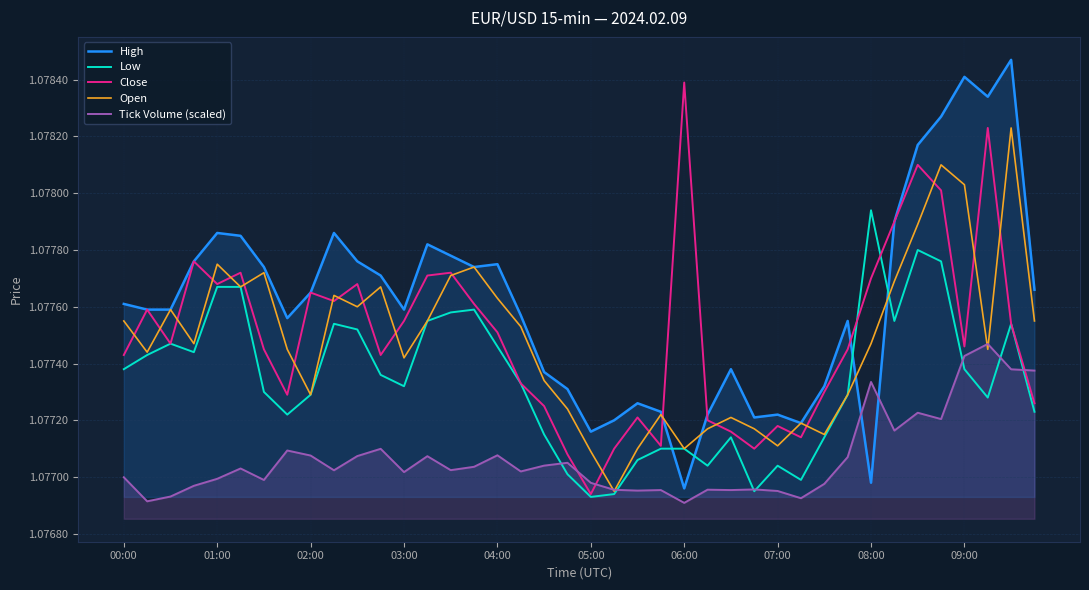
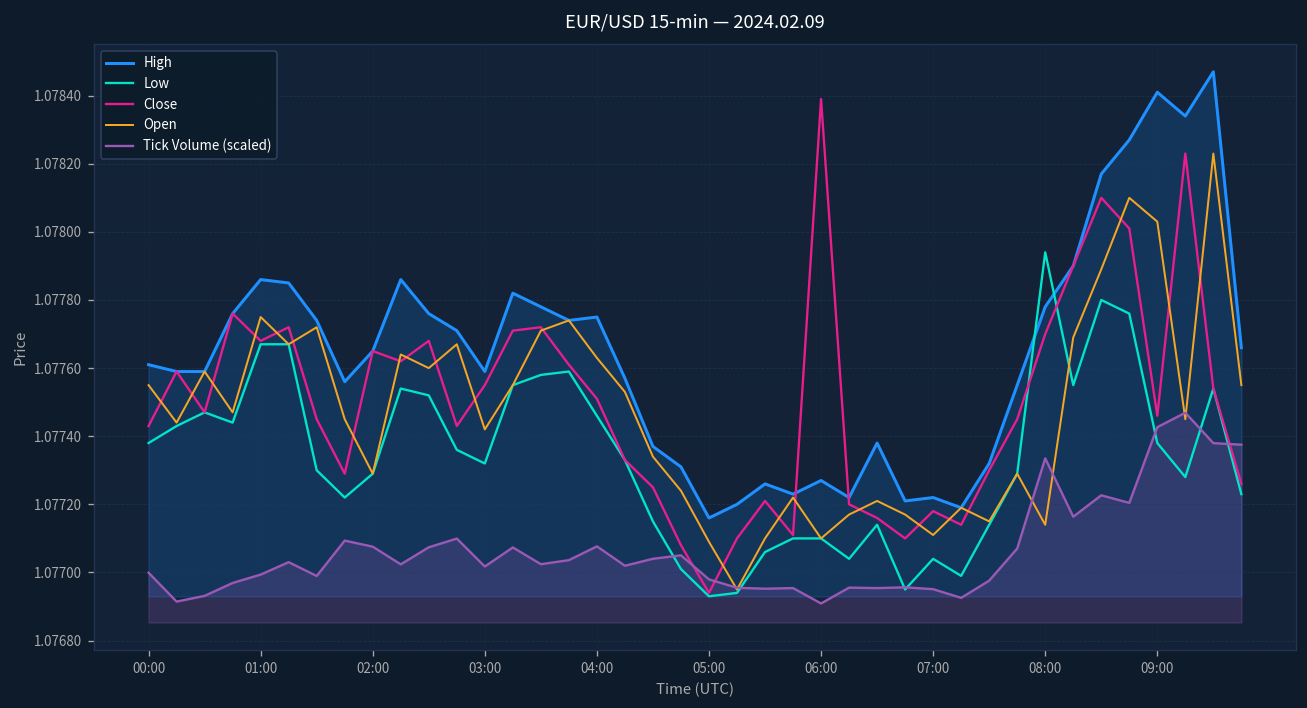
High, 06:00: 1.07696 -> 1.07727
High, 08:00: 1.07698 -> 1.07778
Open, 08:00: 1.07747 -> 1.07714
